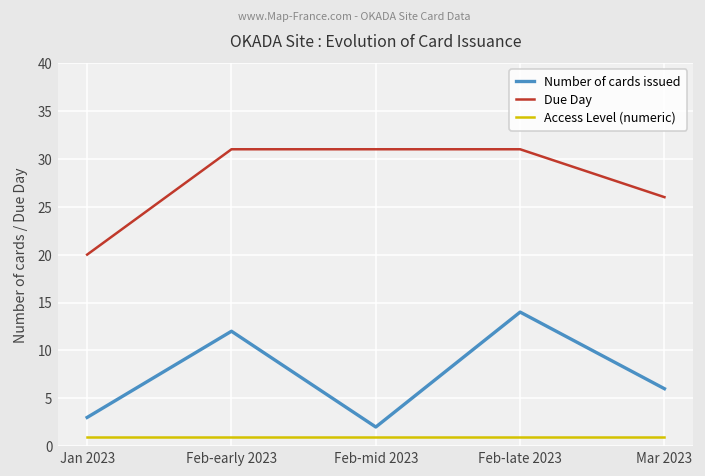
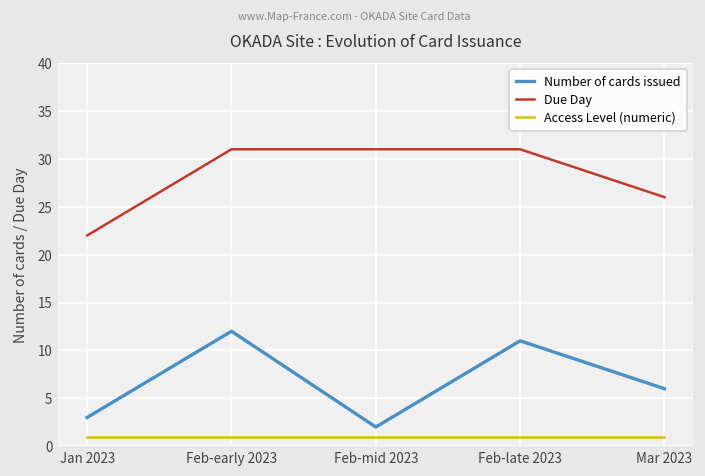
Due Day, Jan 2023: 20 -> 22
Number of cards issued, Feb-late 2023: 14 -> 11
